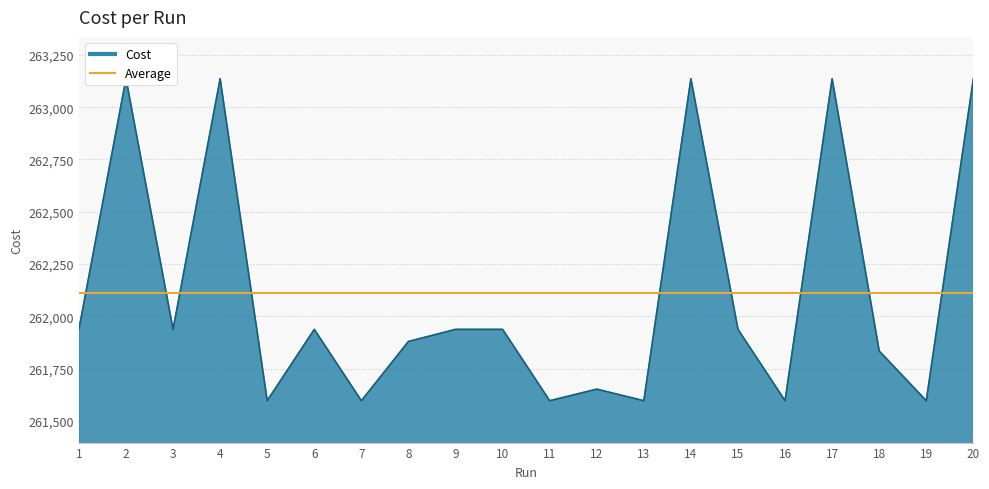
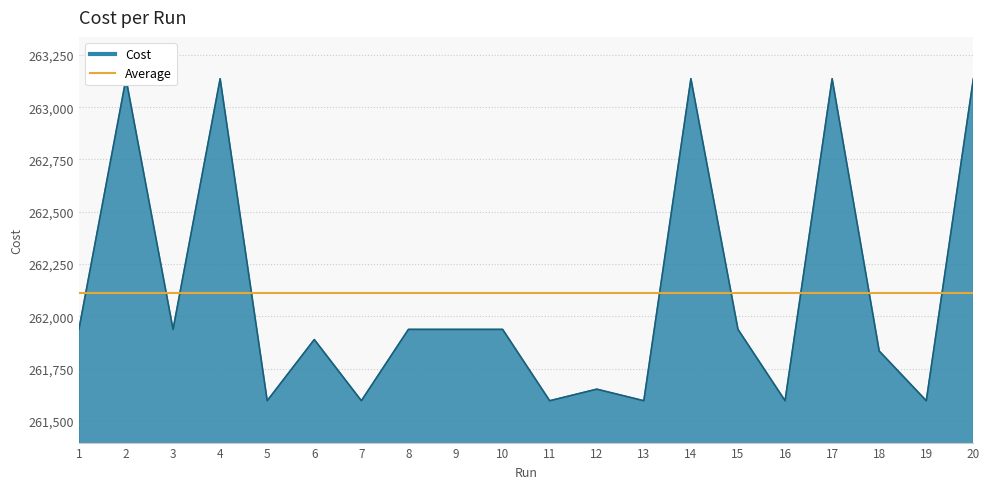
6: 261,940 -> 261,890
8: 261,880 -> 261,940
